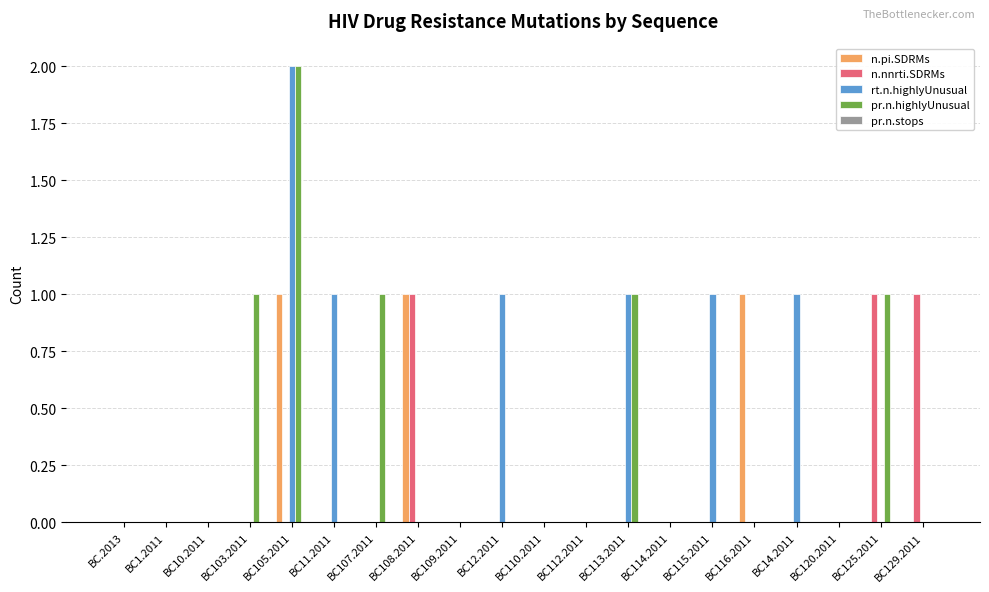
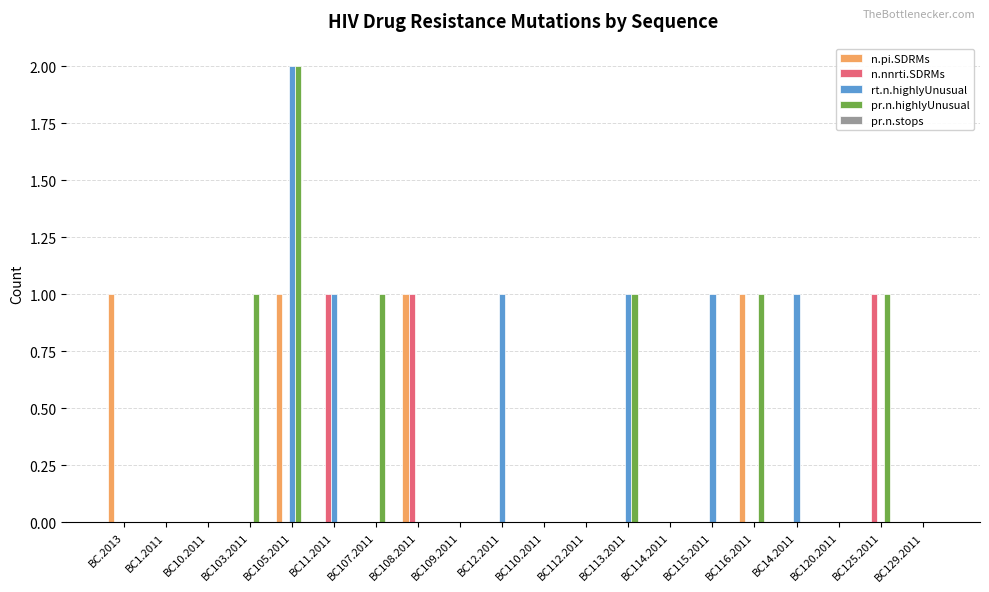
n.pi.SDRMs, BC.2013: 0 -> 1
n.nnrti.SDRMs, BC11.2011: 0 -> 1
pr.n.highlyUnusual, BC116.2011: 0 -> 1
n.nnrti.SDRMs, BC129.2011: 1 -> 0
